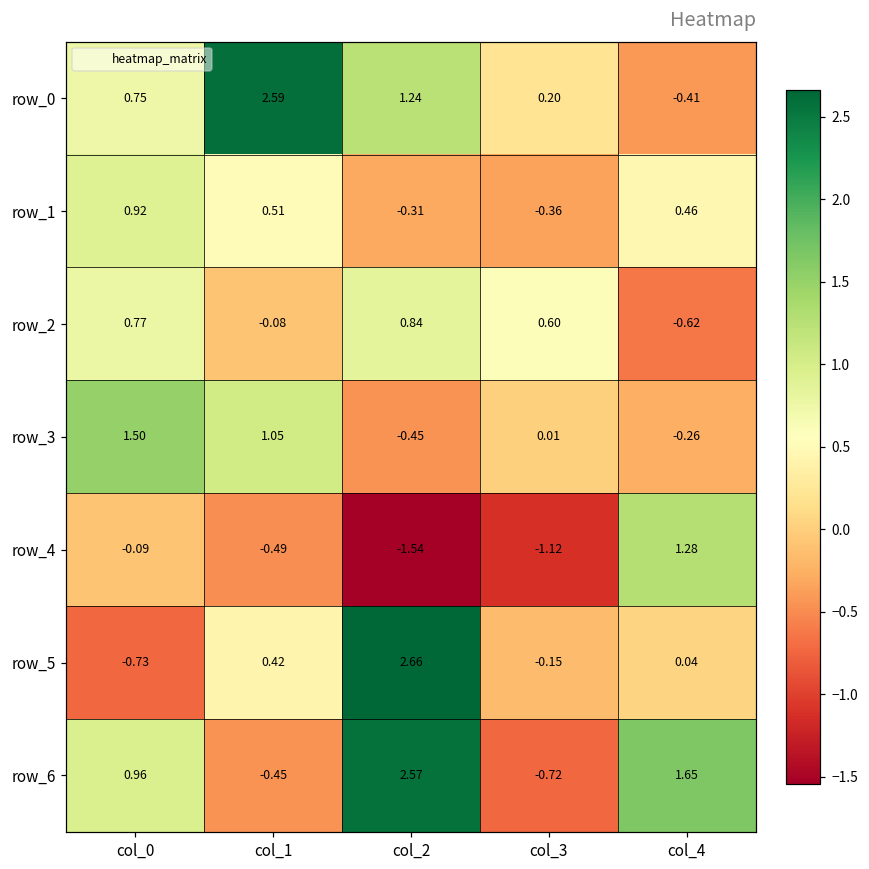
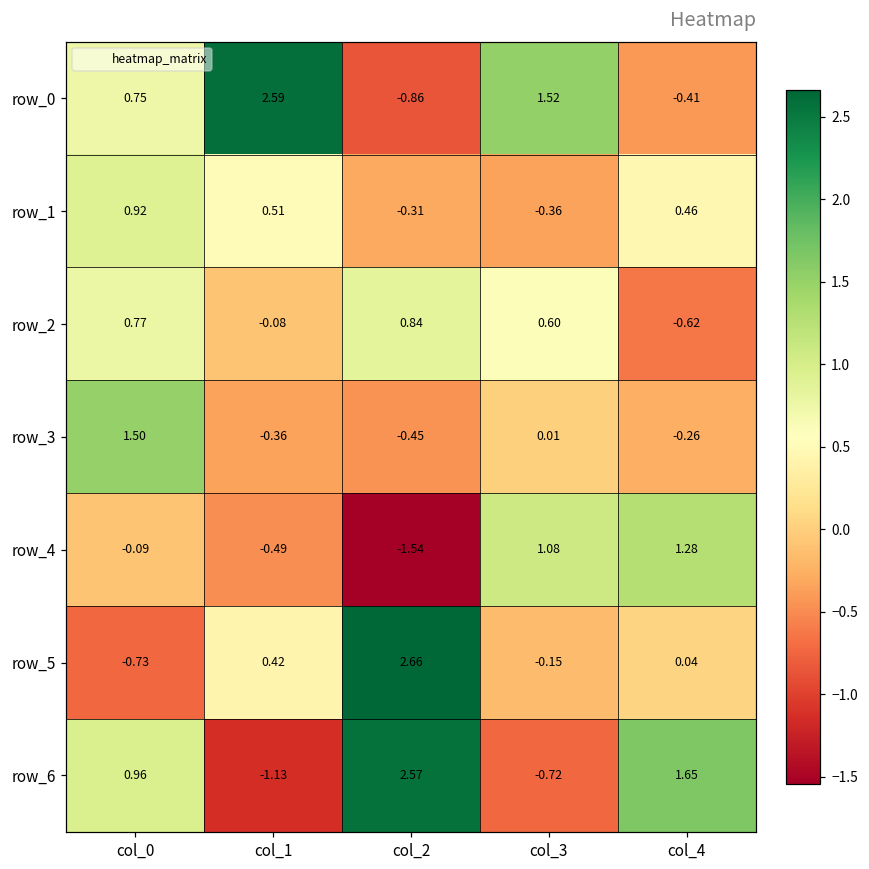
row_0, col_2: 1.24 -> -0.86
row_0, col_3: 0.20 -> 1.52
row_3, col_1: 1.05 -> -0.36
row_4, col_3: -1.12 -> 1.08
row_6, col_1: -0.45 -> -1.13
